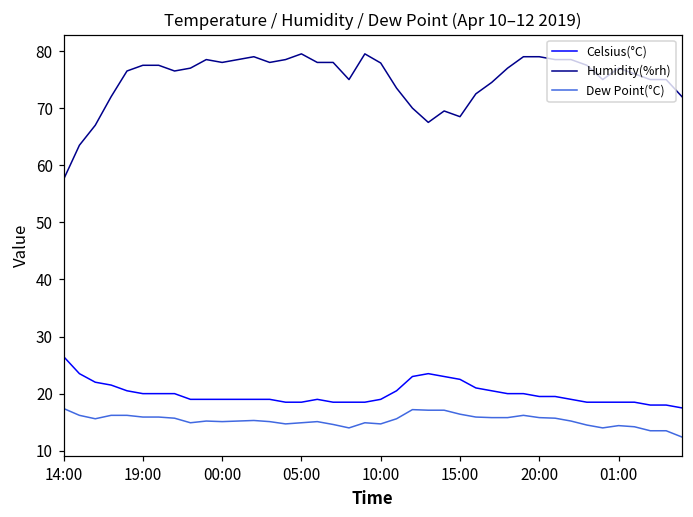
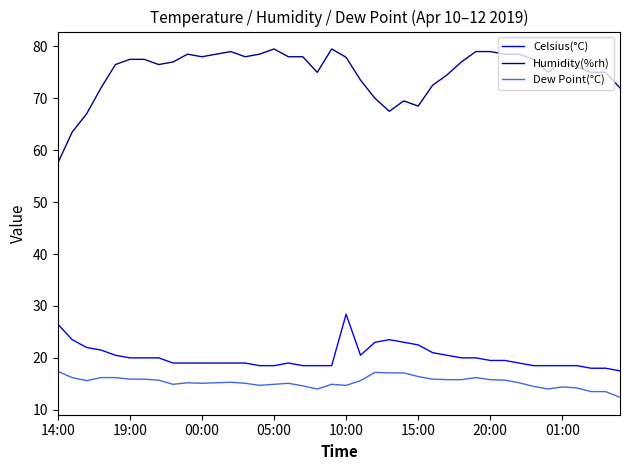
Celsius(°C), 10:00: 19 -> 28
